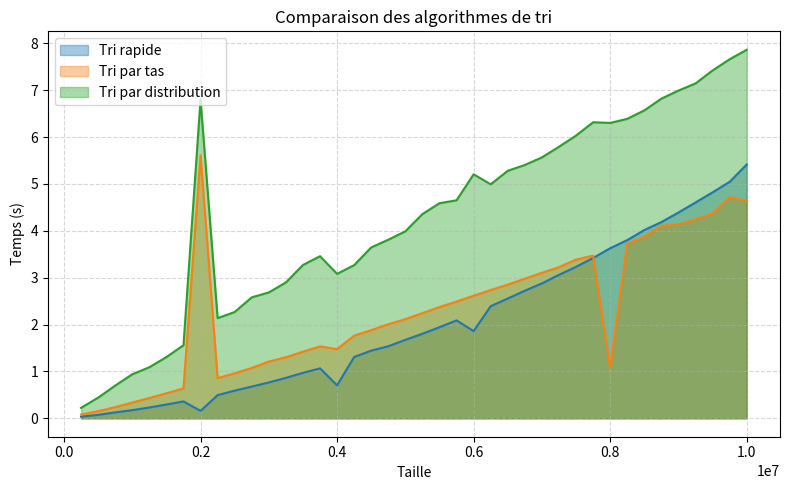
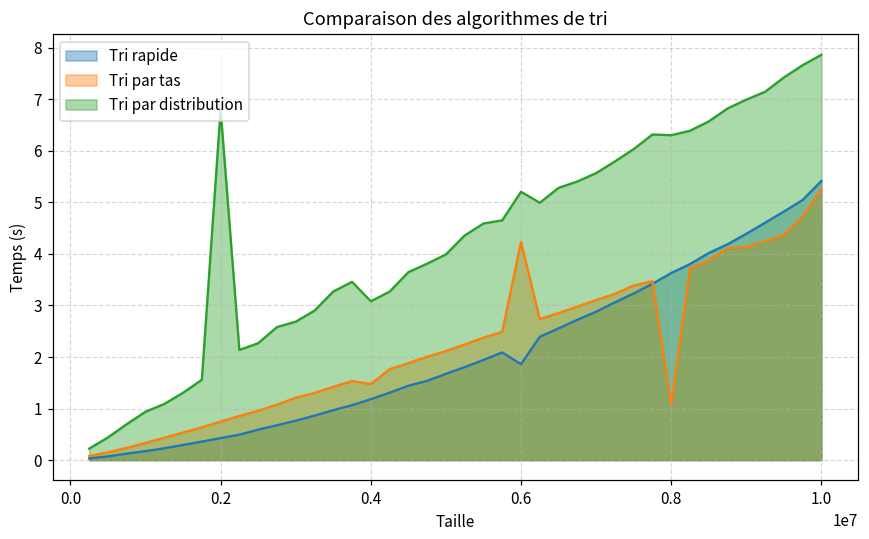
Tri rapide, 0.2: 0.2 -> 0.4
Tri par tas, 0.2: 5.6 -> 0.7
Tri rapide, 0.4: 0.7 -> 1.2
Tri par tas, 0.6: 2.6 -> 4.2
Tri par tas, 1.0: 4.6 -> 5.2
